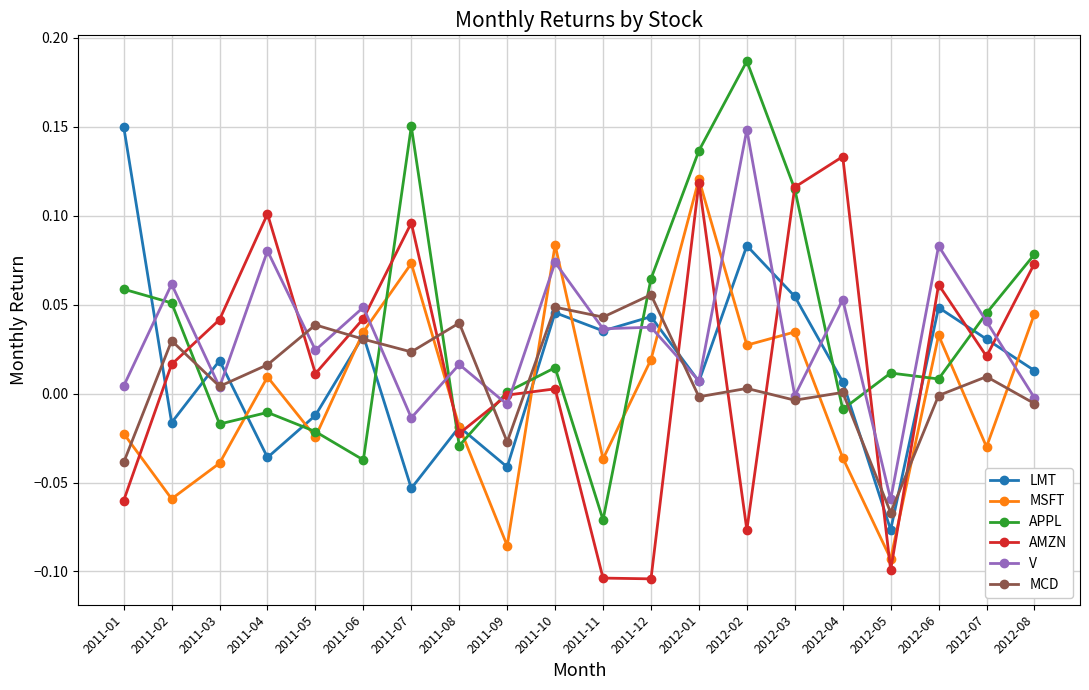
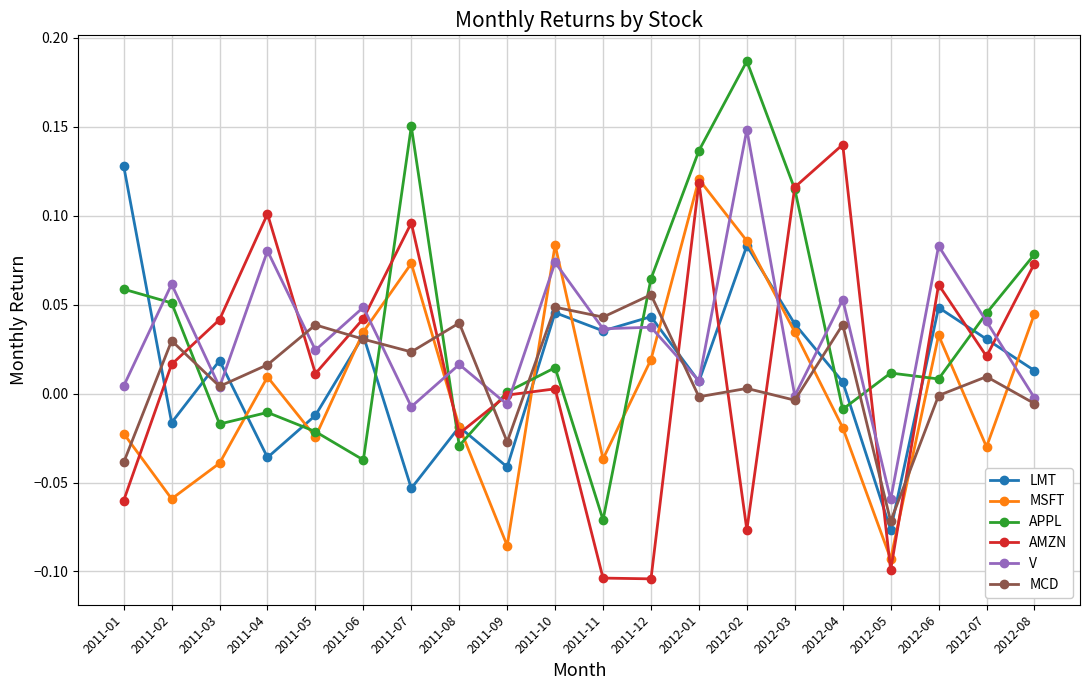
LMT, 2011-01: 0.150 -> 0.128
V, 2011-07: -0.014 -> -0.007
MSFT, 2012-02: 0.027 -> 0.086
LMT, 2012-03: 0.055 -> 0.039
MSFT, 2012-04: -0.036 -> -0.019
AMZN, 2012-04: 0.133 -> 0.140
MCD, 2012-04: 0.001 -> 0.039
MCD, 2012-05: -0.067 -> -0.072
